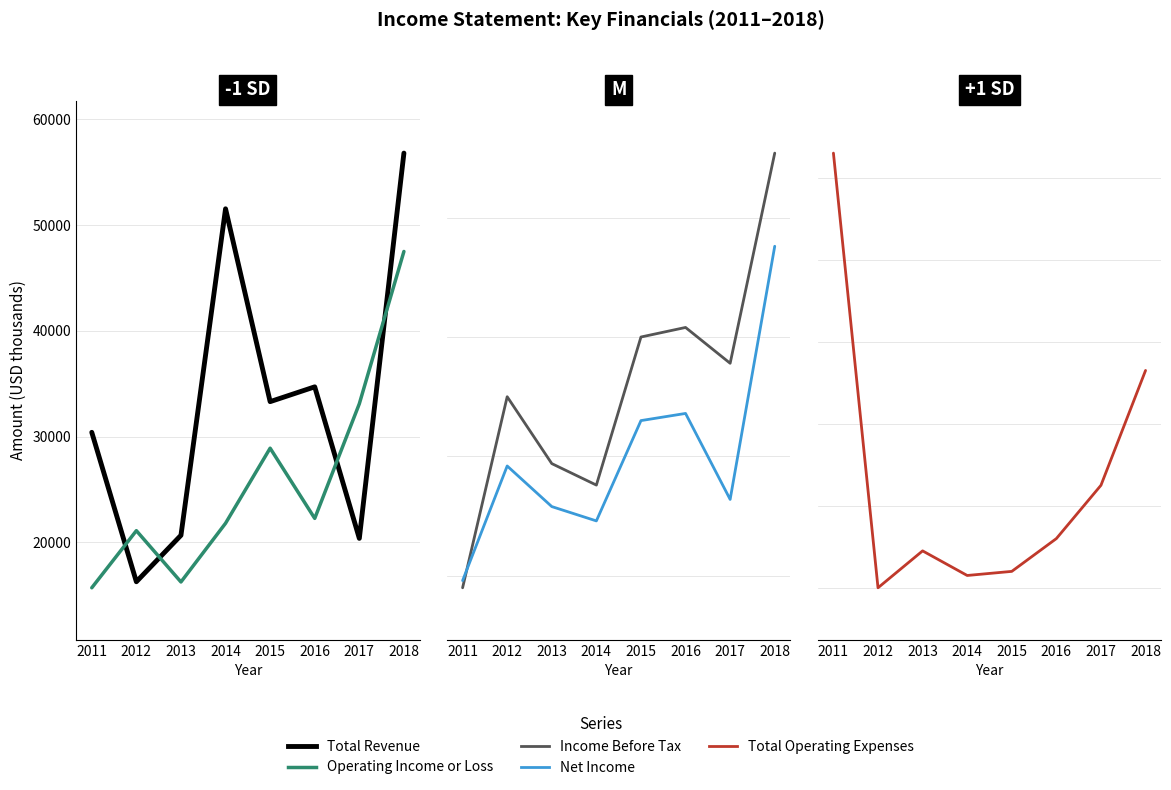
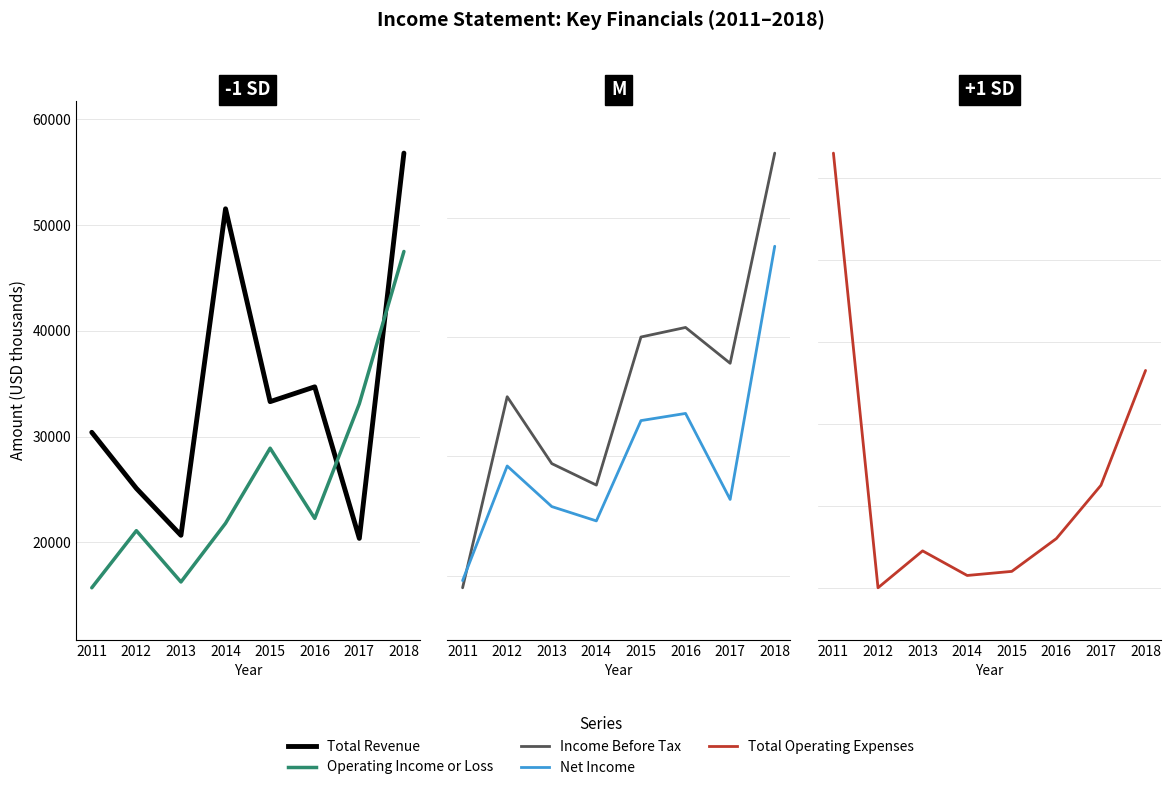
-1 SD, Total Revenue, 2012: 16300 -> 25100
